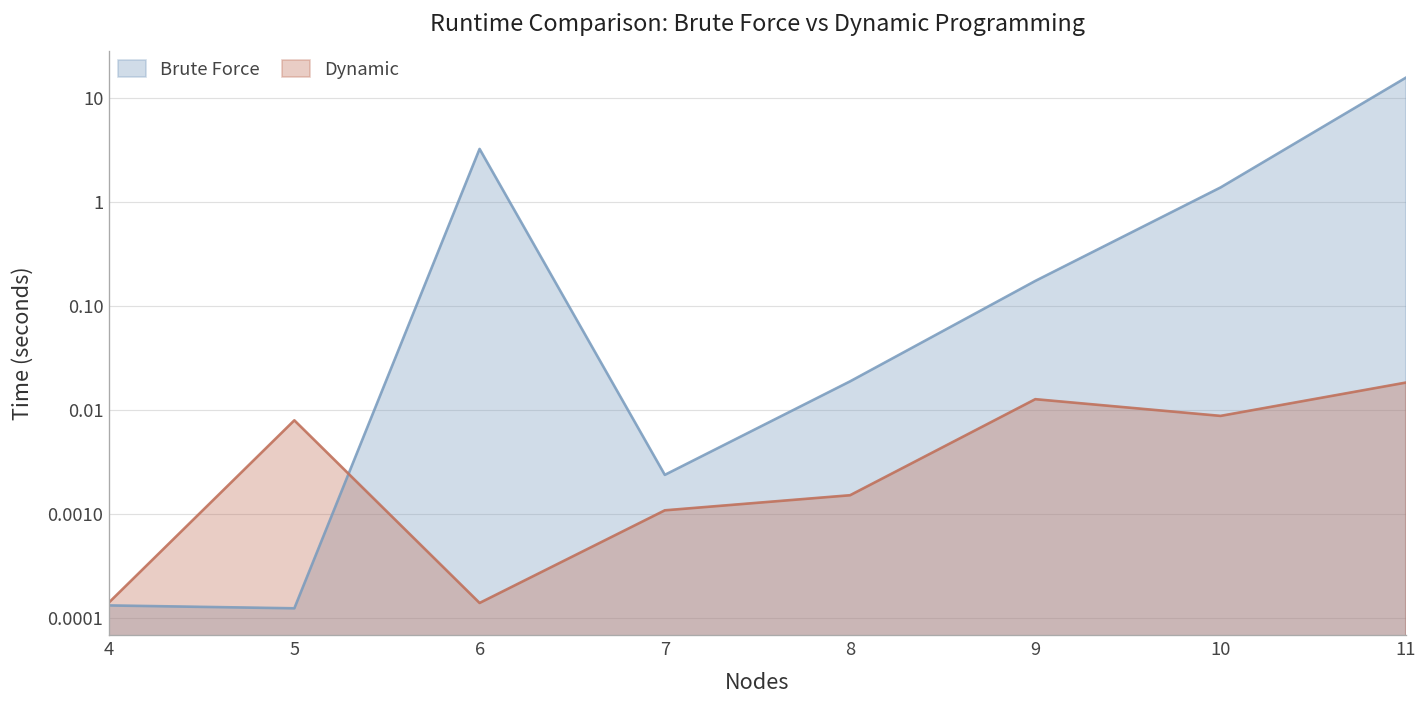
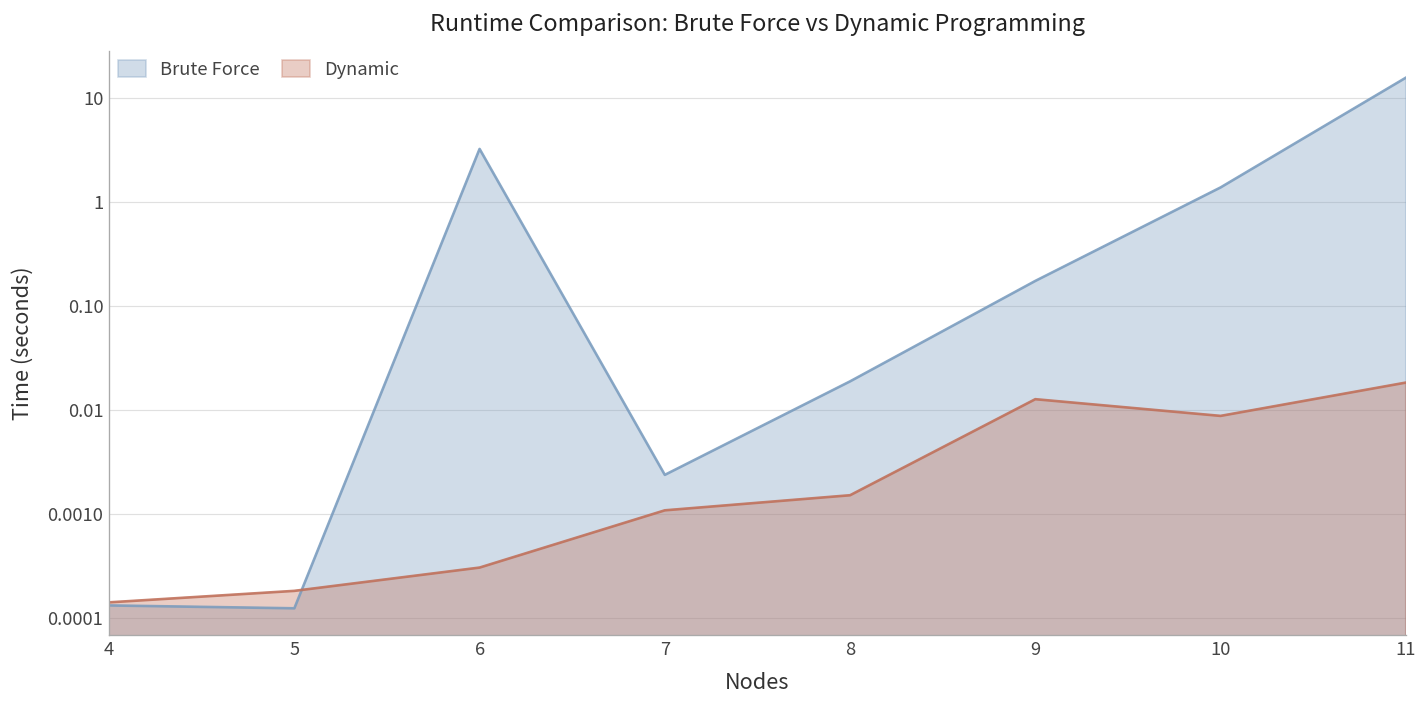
Dynamic, 5: 0.008 -> 0.00018
Dynamic, 6: 0.00014 -> 0.00031
